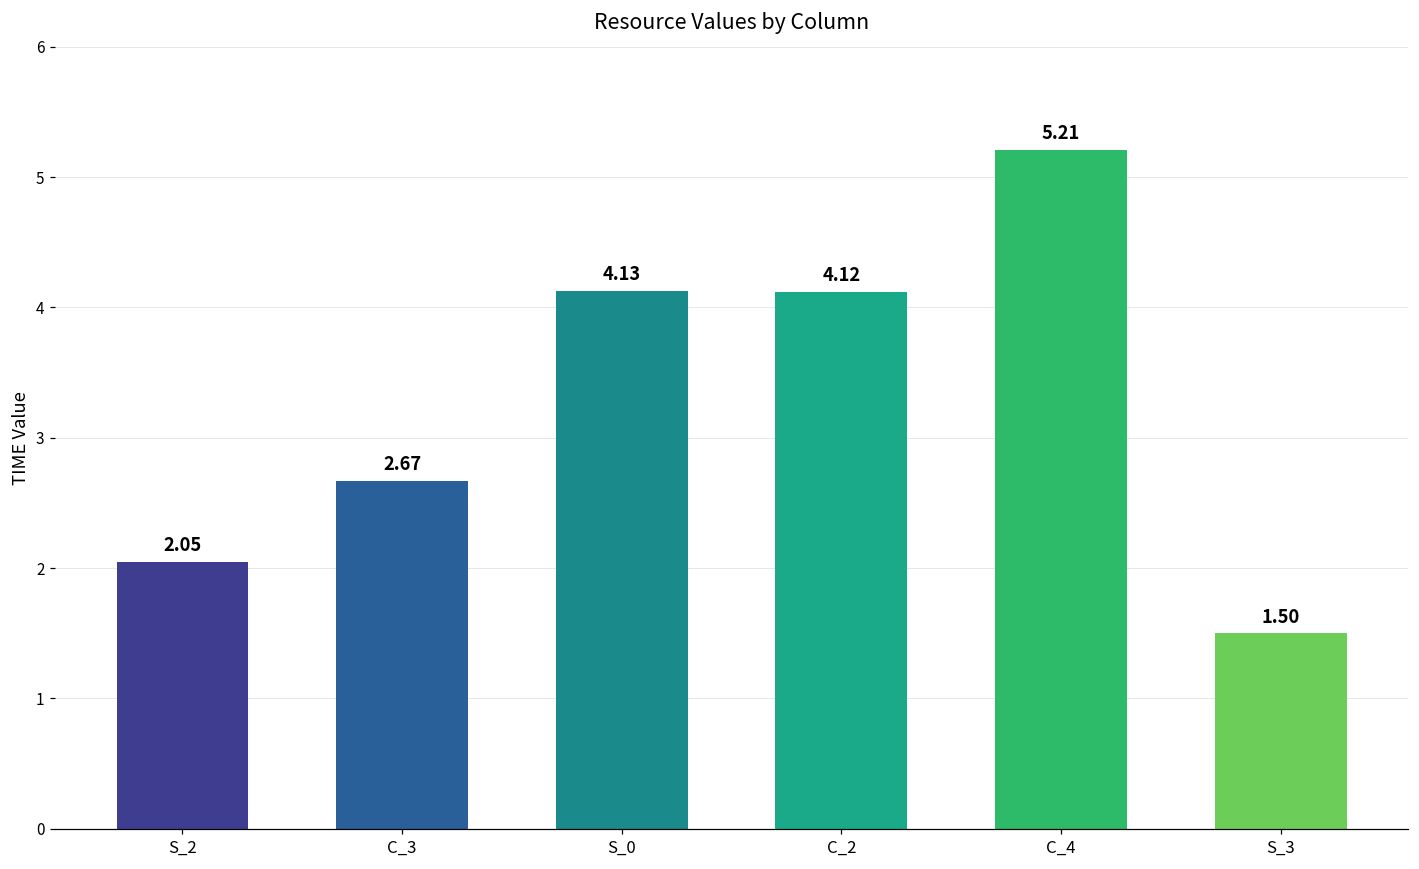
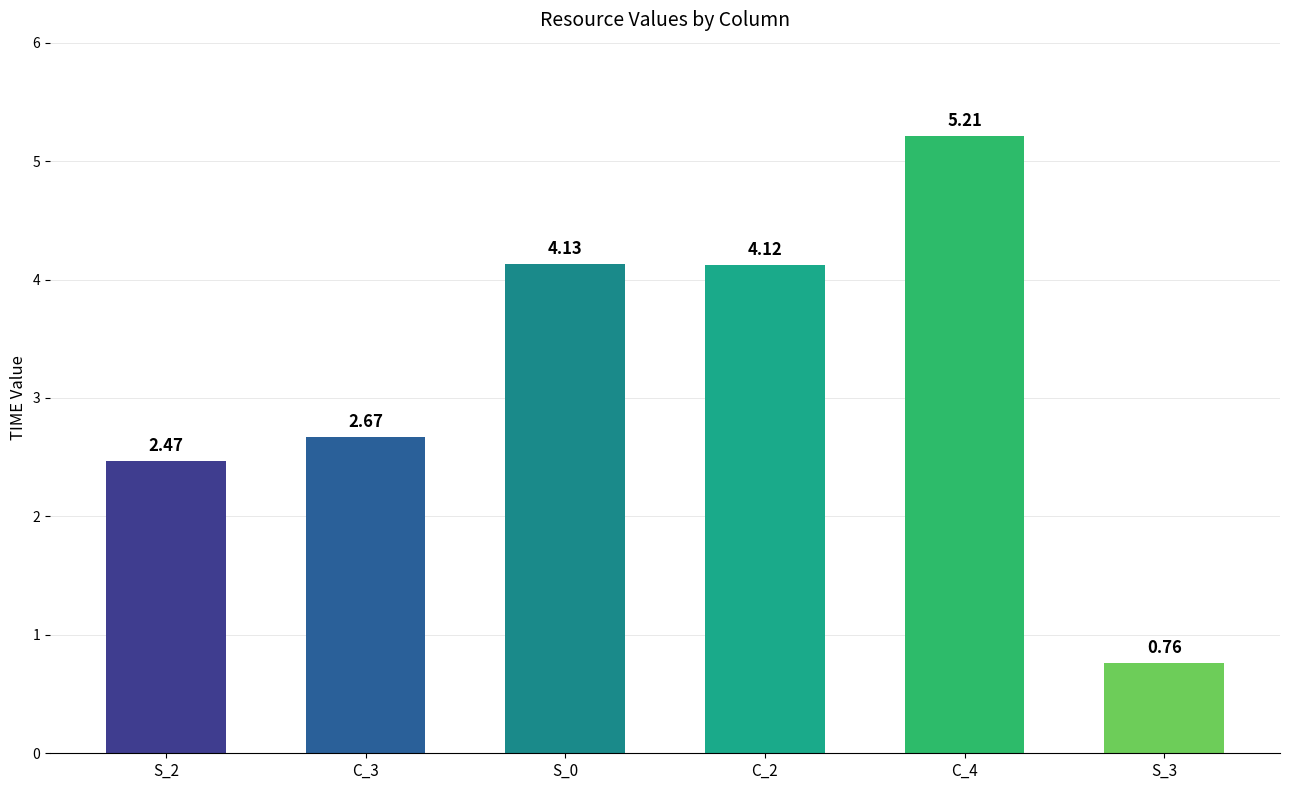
S_2: 2.05 -> 2.47
S_3: 1.50 -> 0.76
